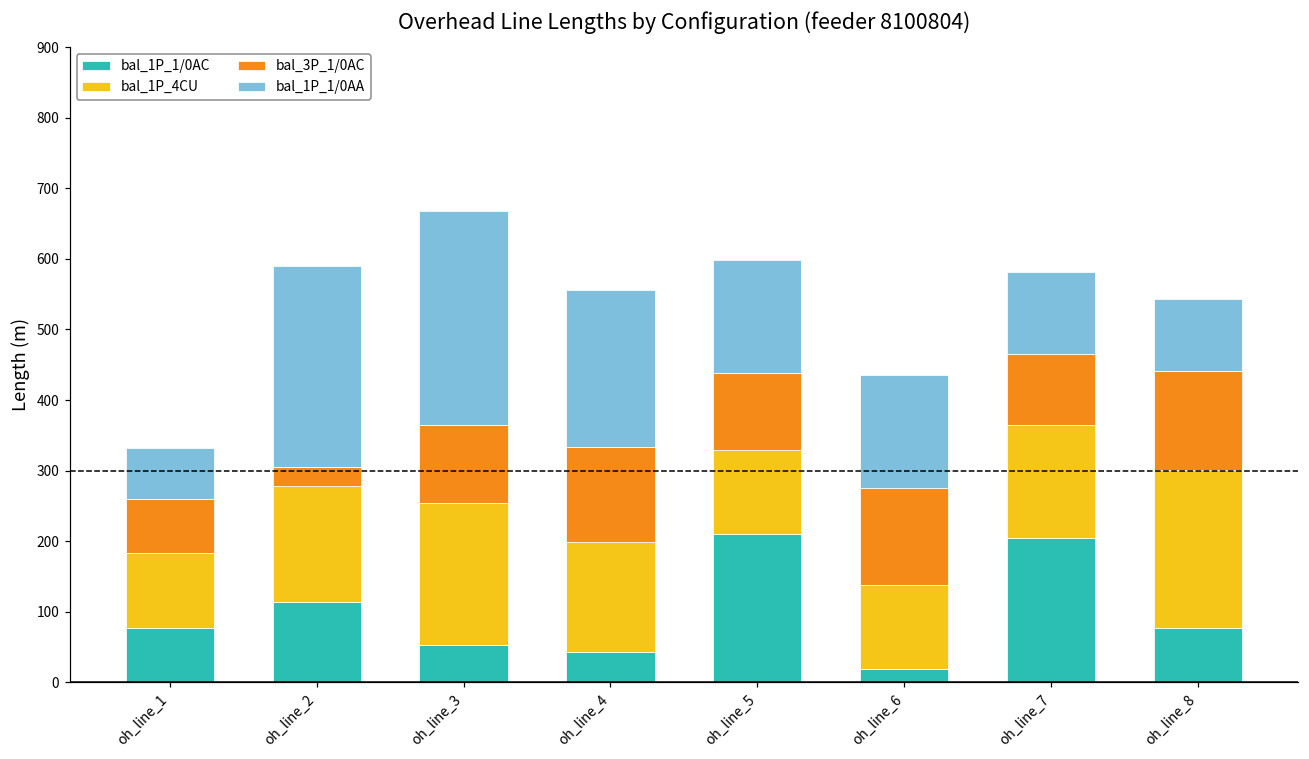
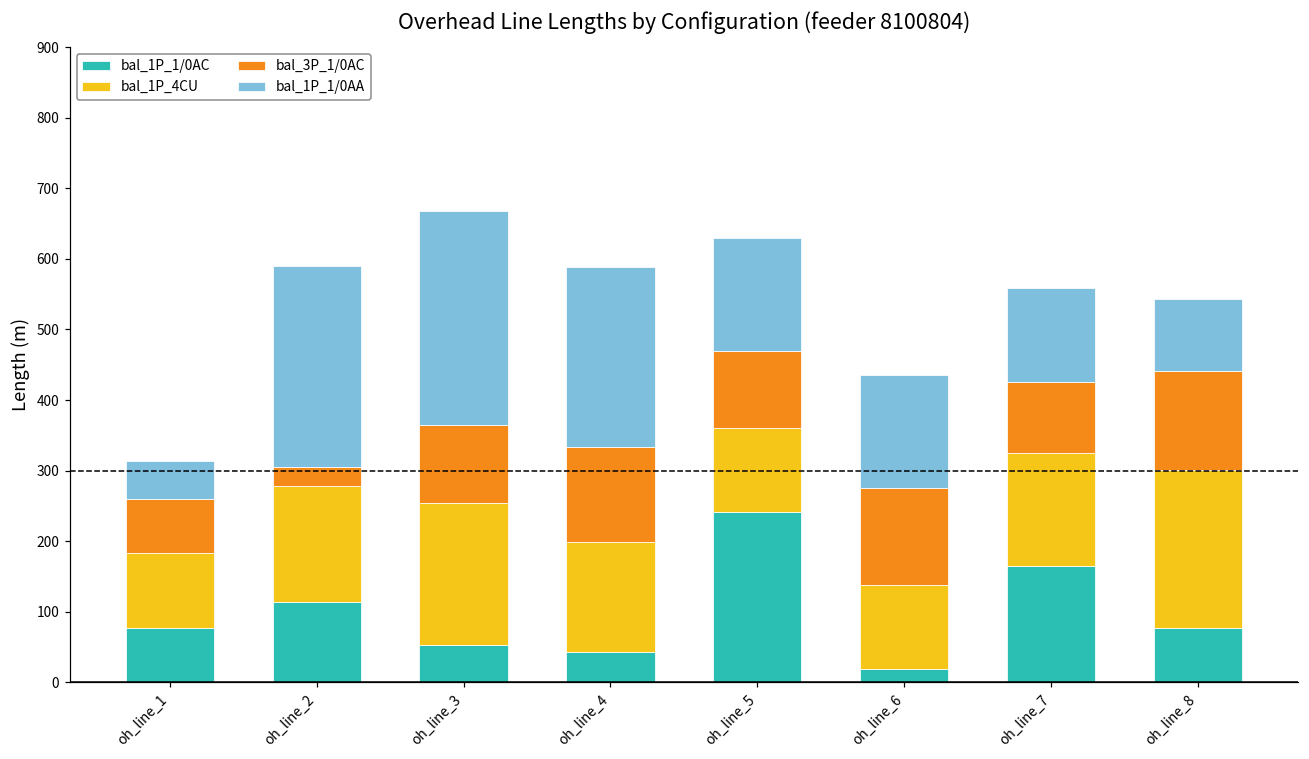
bal_1P_1/0AA, oh_line_1: 70 -> 50
bal_1P_1/0AA, oh_line_4: 220 -> 260
bal_1P_1/0AC, oh_line_5: 210 -> 240
bal_1P_1/0AC, oh_line_7: 200 -> 170
bal_1P_1/0AA, oh_line_7: 120 -> 130
